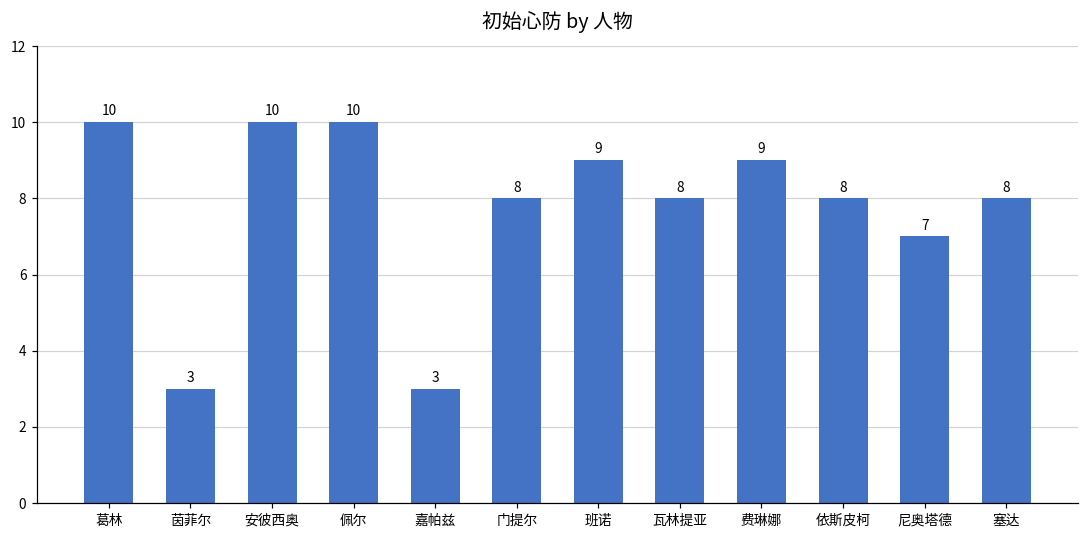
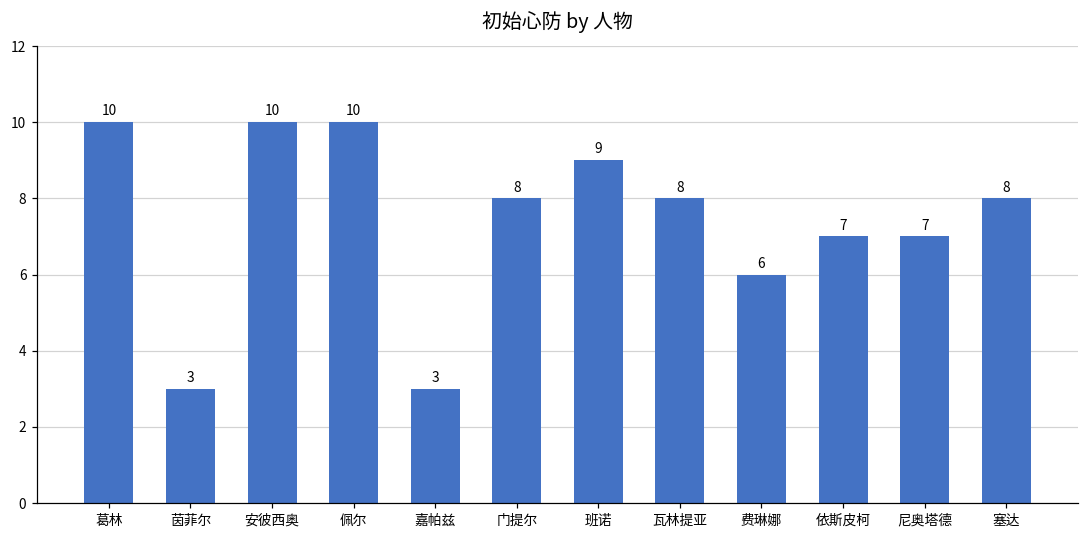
费琳娜: 9 -> 6
依斯皮柯: 8 -> 7
